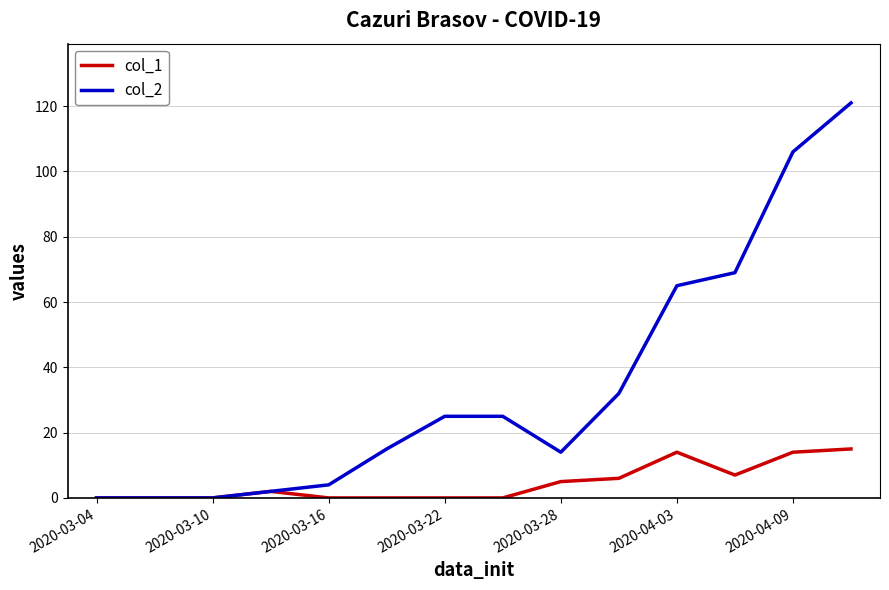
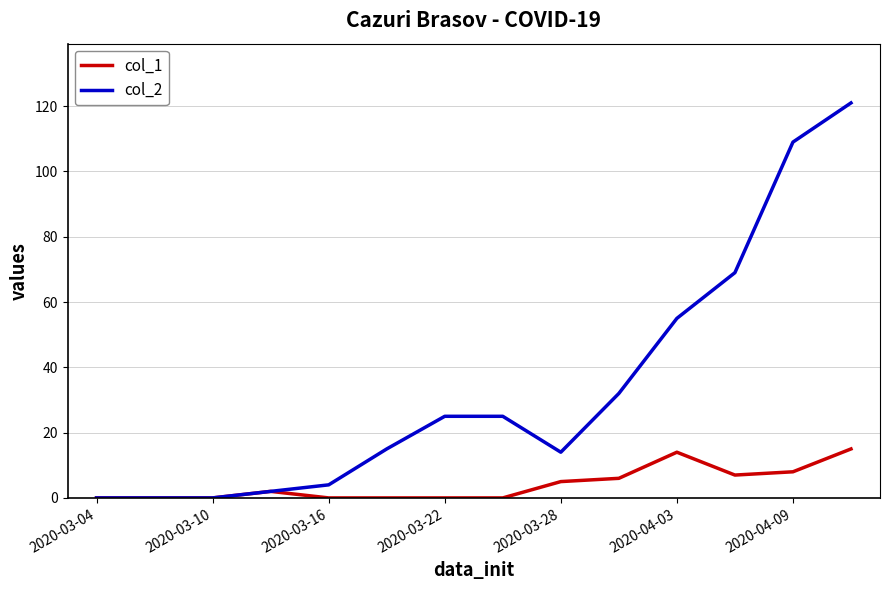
col_2, 2020-04-03: 65 -> 55
col_1, 2020-04-09: 14 -> 8
col_2, 2020-04-09: 106 -> 109
